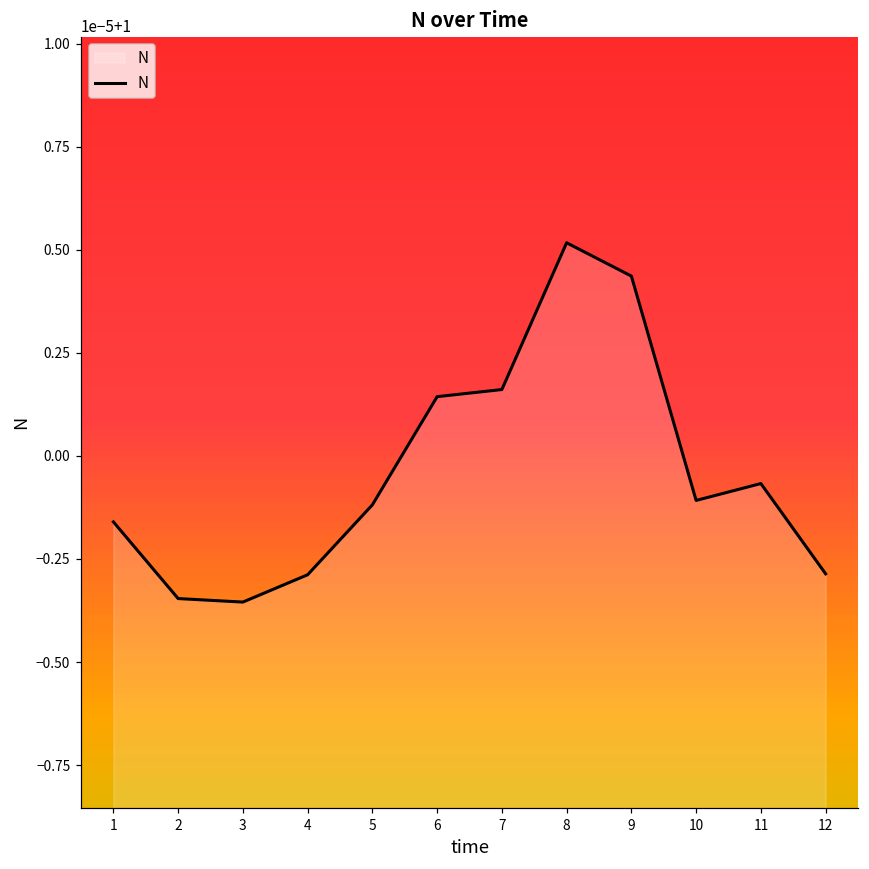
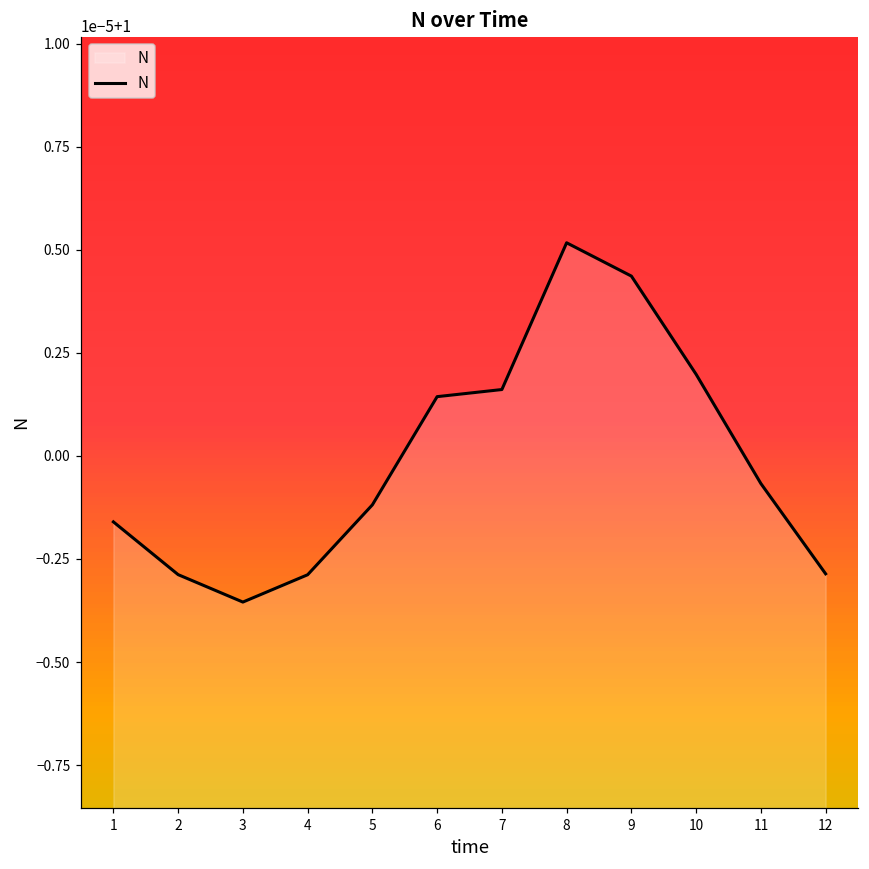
2: 0.9999965 -> 0.9999971
10: 0.9999989 -> 1.0000020
